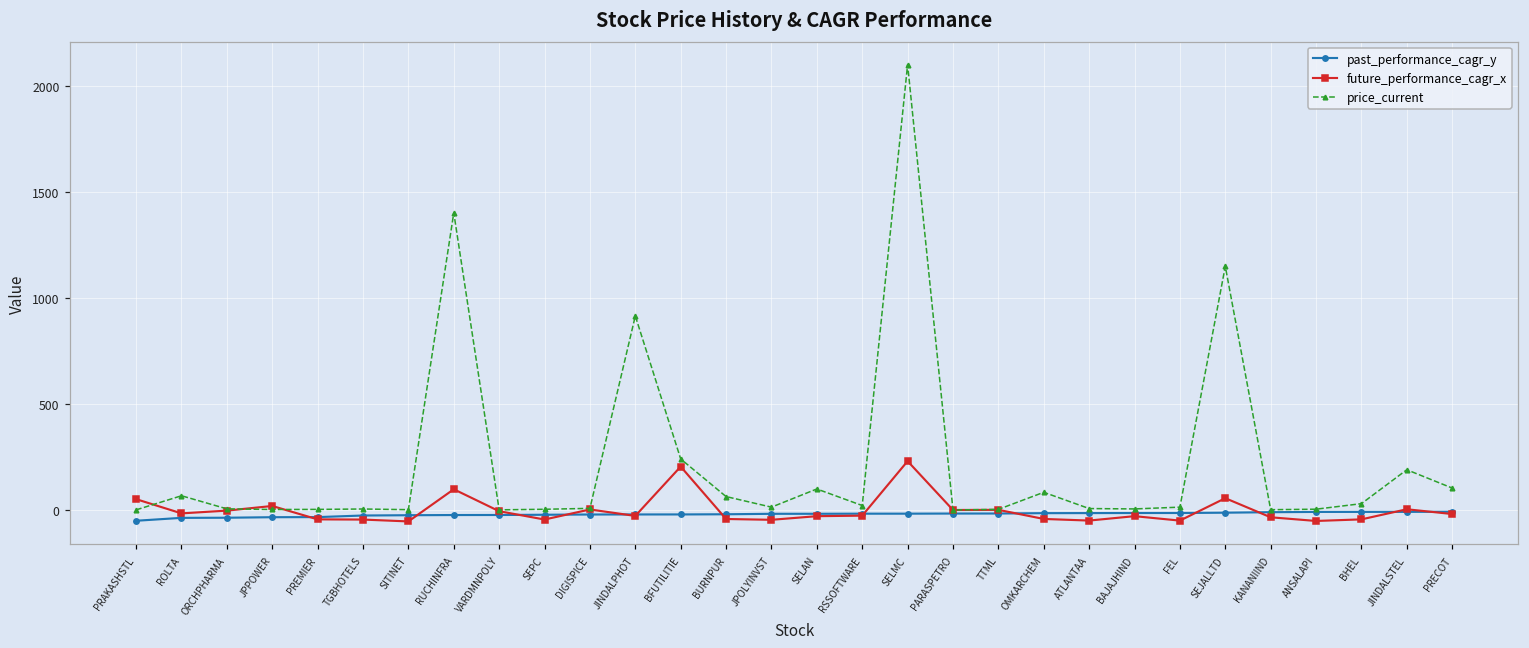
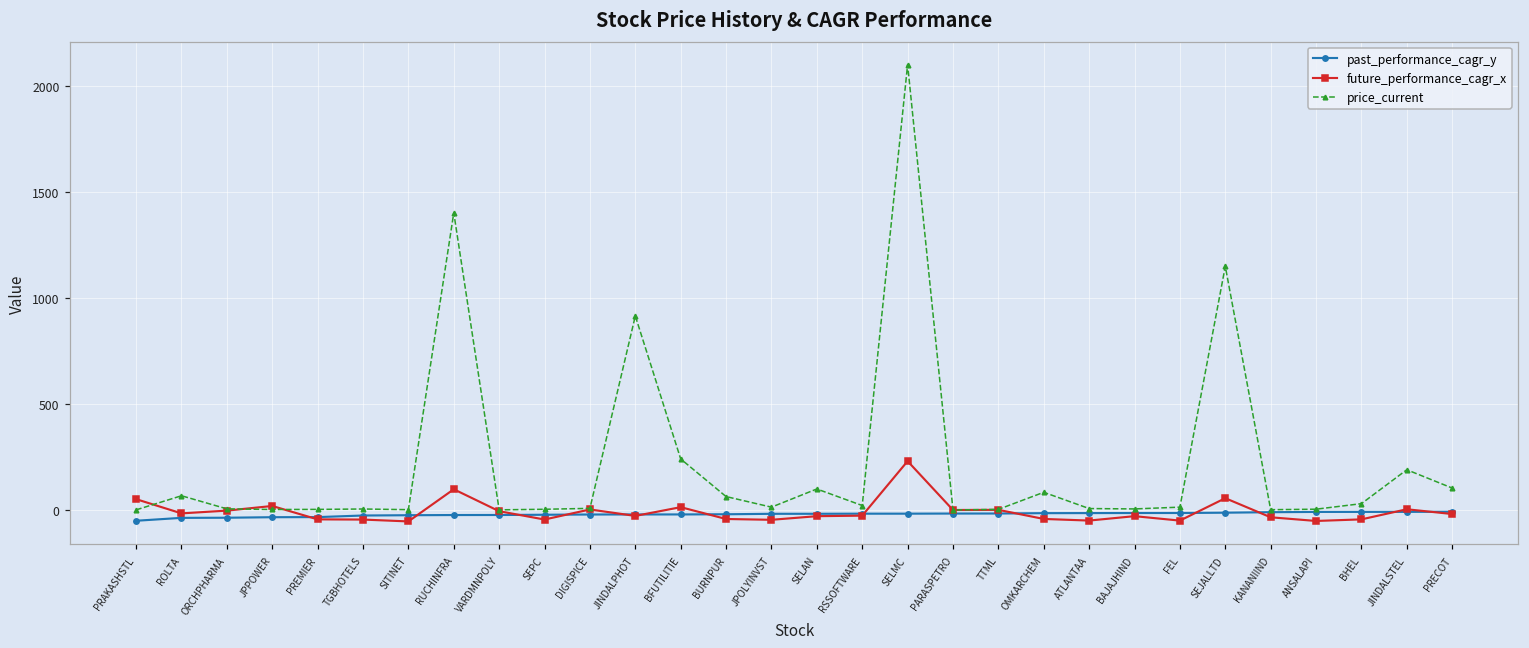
future_performance_cagr_x, BFUTILITIE: 200 -> 10
